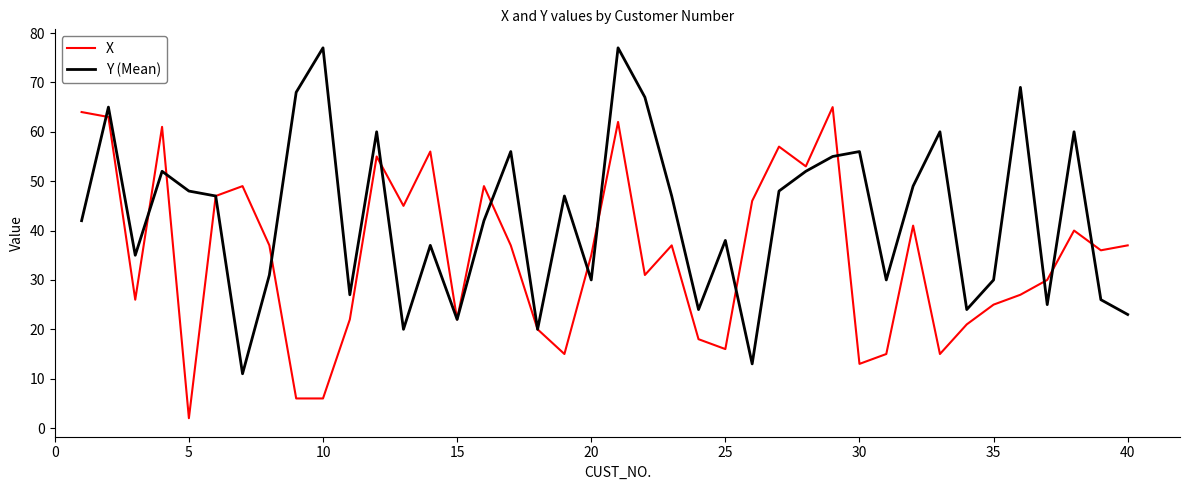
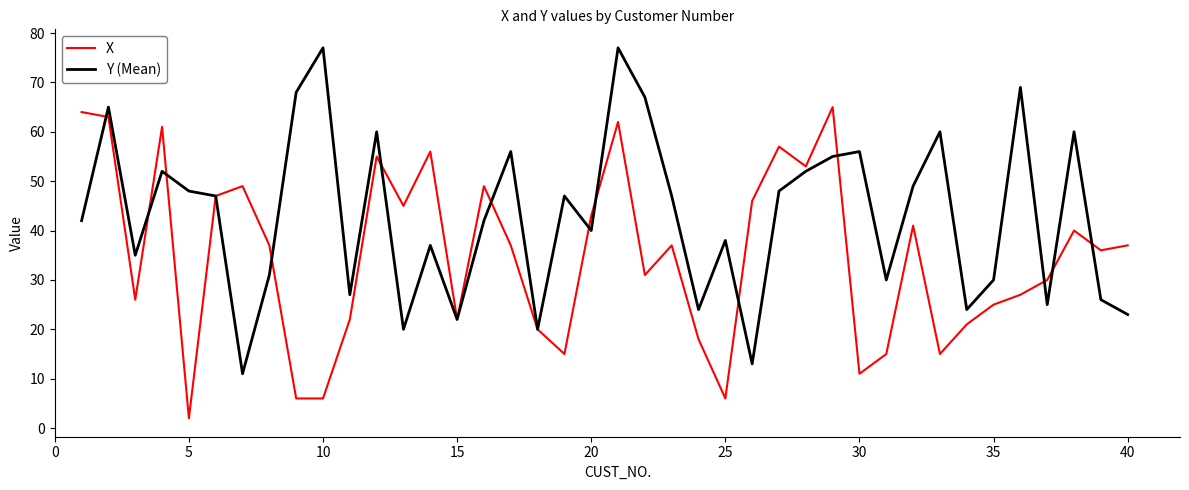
X, 20: 35 -> 43
Y (Mean), 20: 30 -> 40
X, 25: 16 -> 6
X, 30: 13 -> 11
